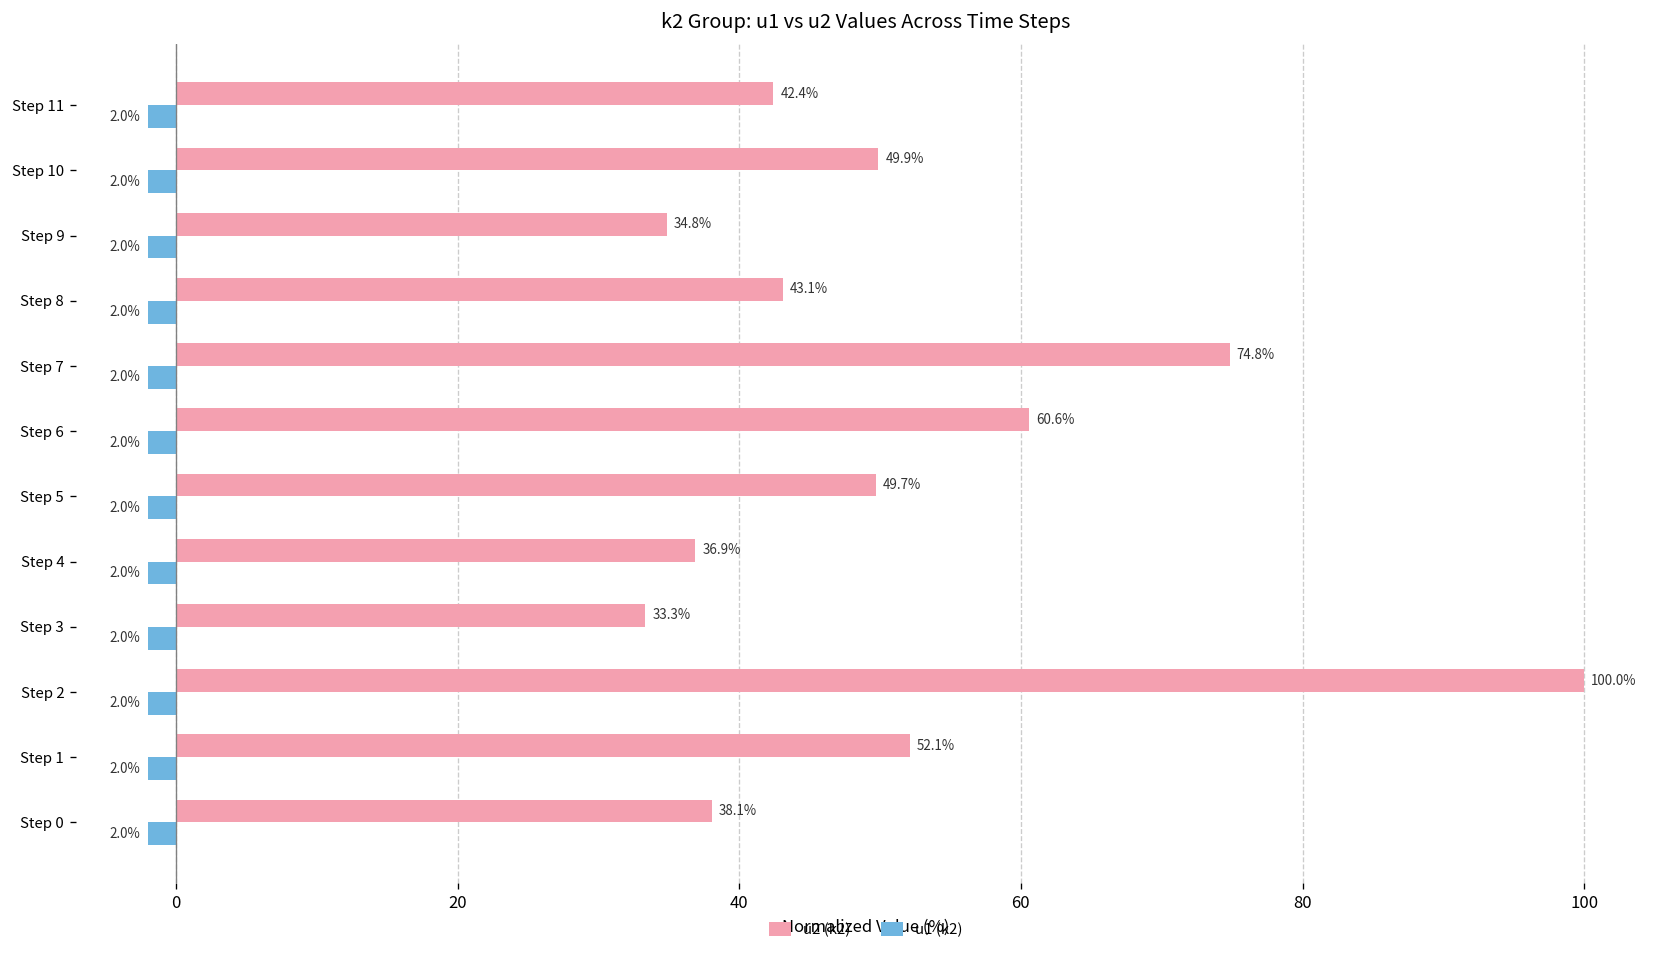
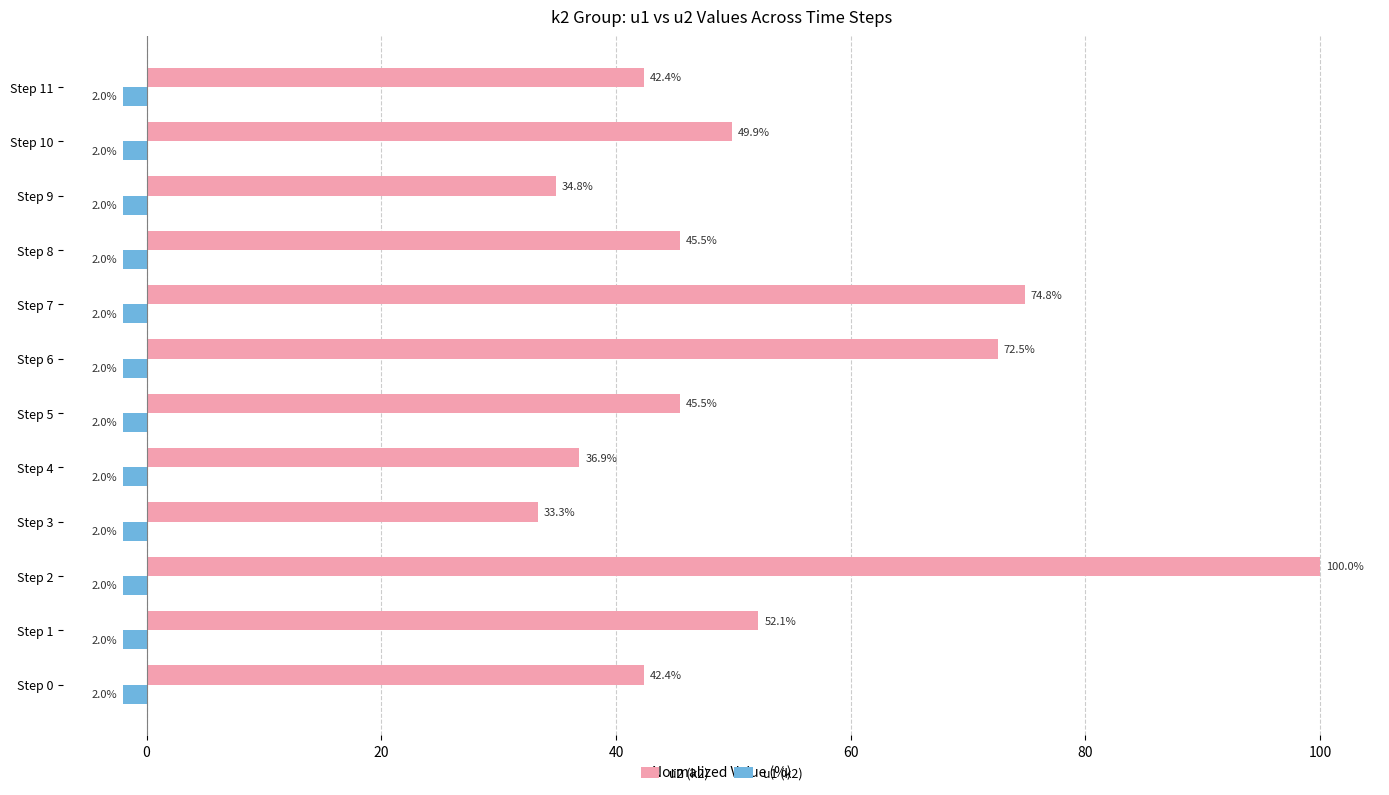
u2 (k2), Step 8: 43.1% -> 45.5%
u2 (k2), Step 6: 60.6% -> 72.5%
u2 (k2), Step 5: 49.7% -> 45.5%
u2 (k2), Step 0: 38.1% -> 42.4%
